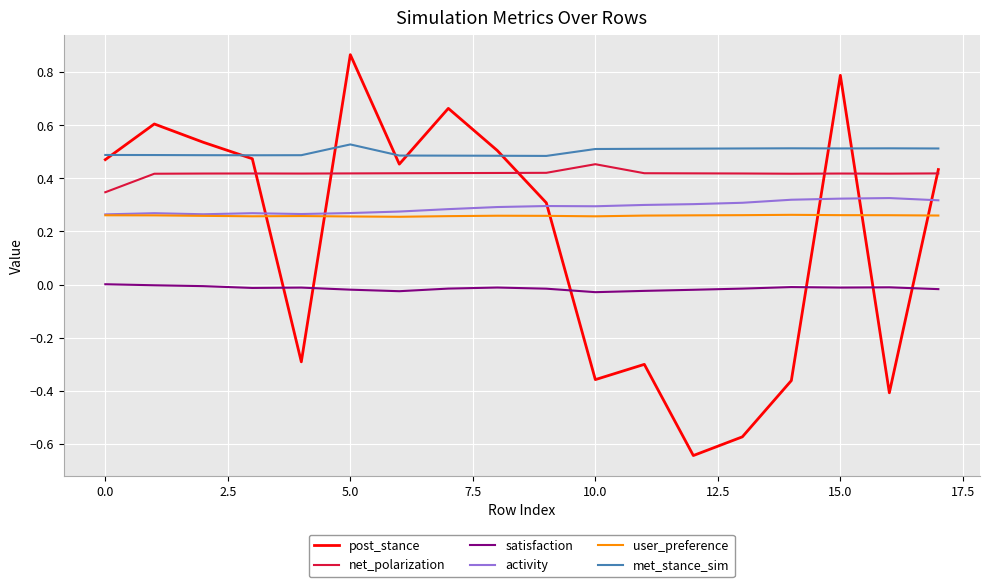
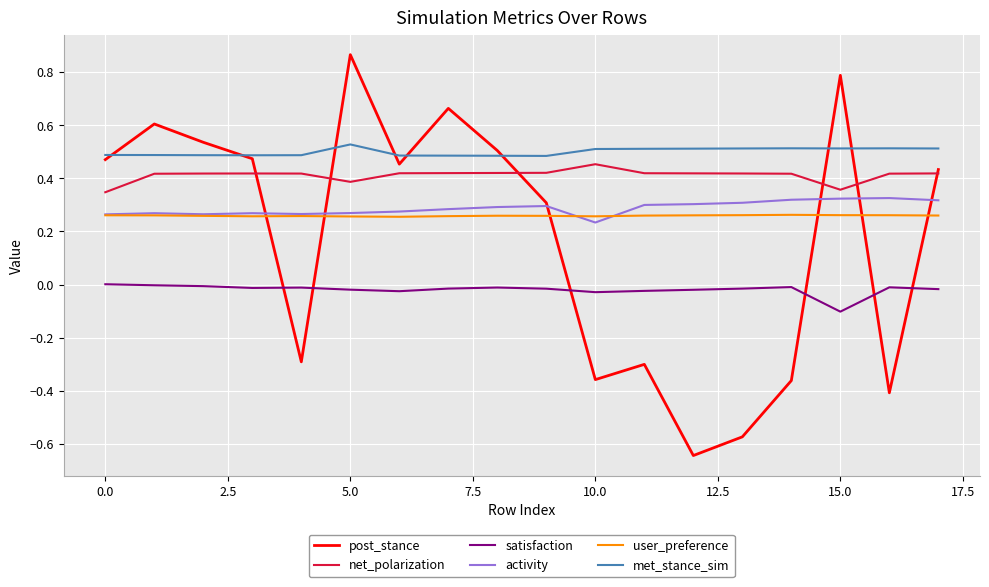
net_polarization, 5.0: 0.42 -> 0.39
activity, 10.0: 0.29 -> 0.23
net_polarization, 15.0: 0.42 -> 0.36
satisfaction, 15.0: -0.01 -> -0.10
